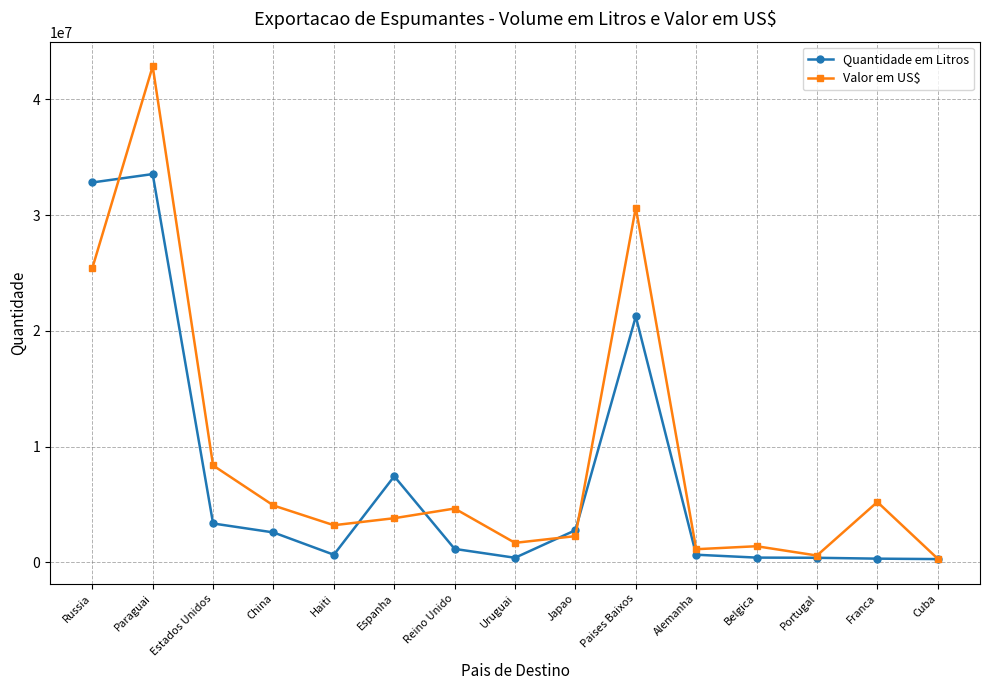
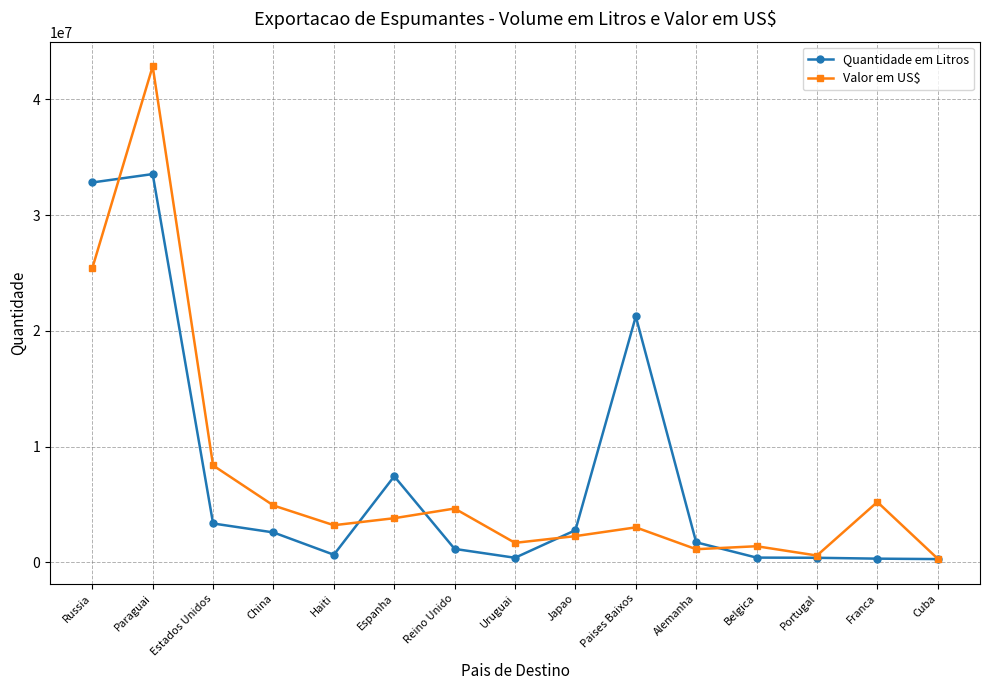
Valor em US$, Paises Baixos: 30700000 -> 3000000
Quantidade em Litros, Alemanha: 600000 -> 1700000
